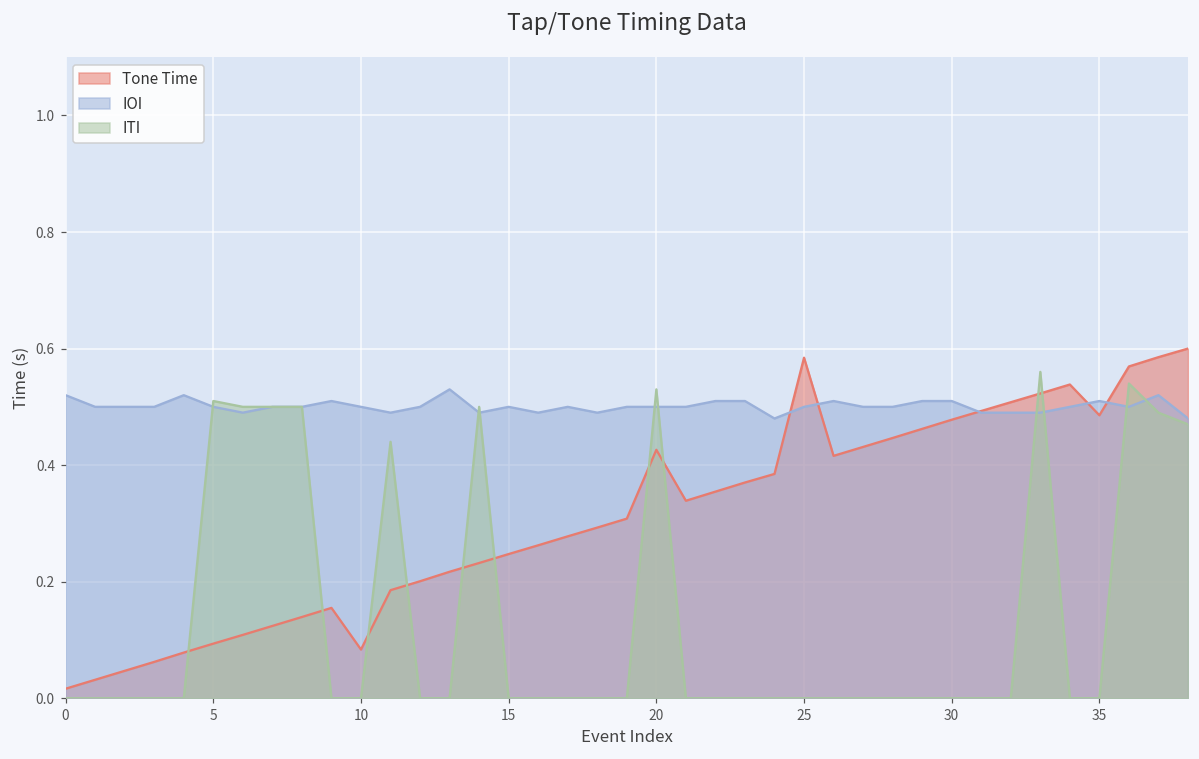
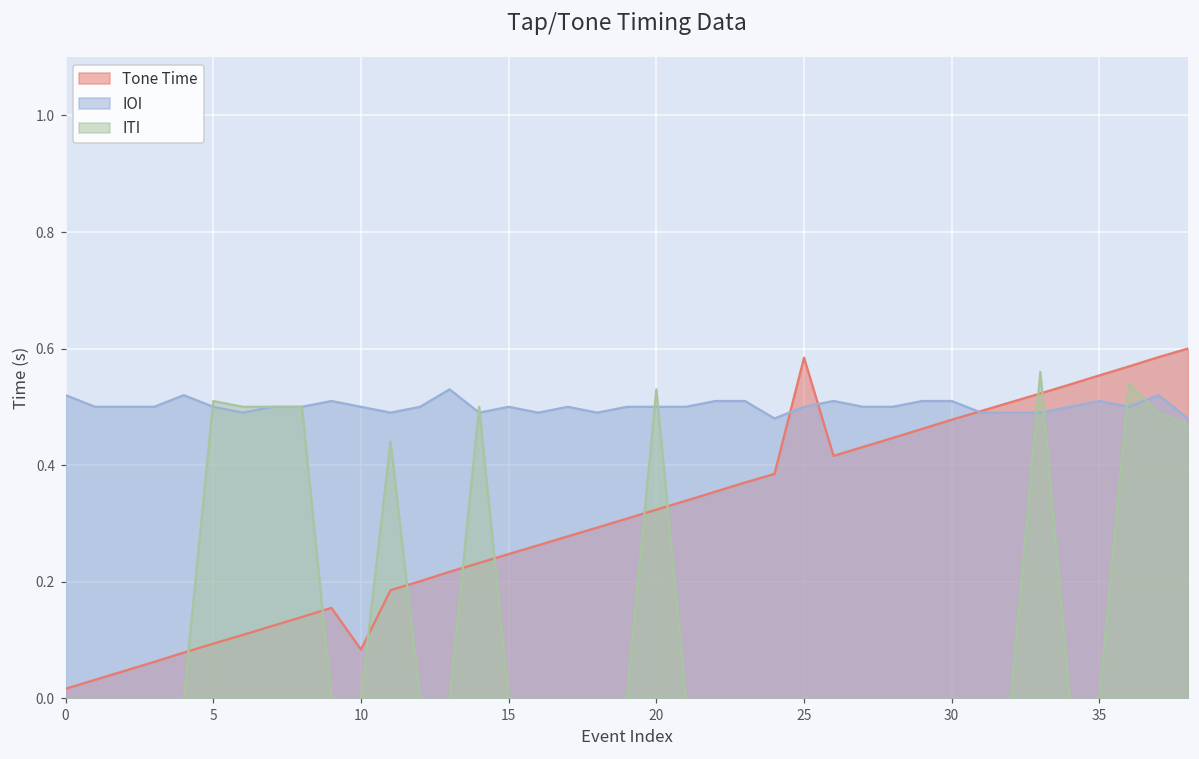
Tone Time, 20: 0.43 -> 0.32
Tone Time, 35: 0.49 -> 0.55
